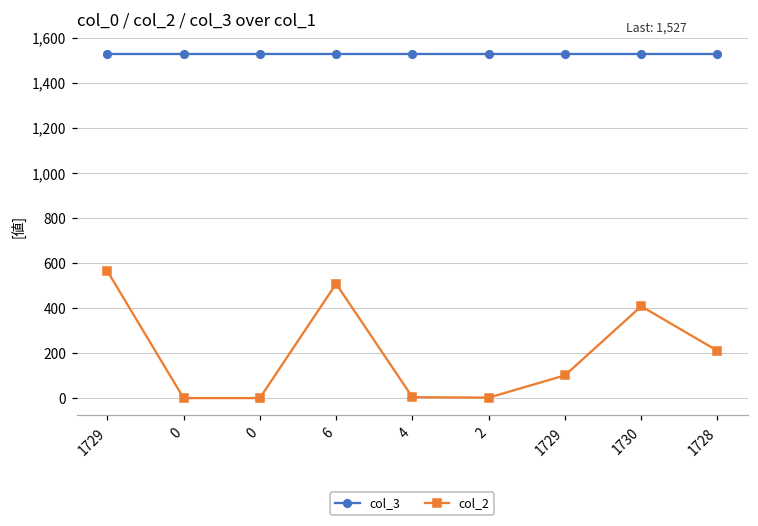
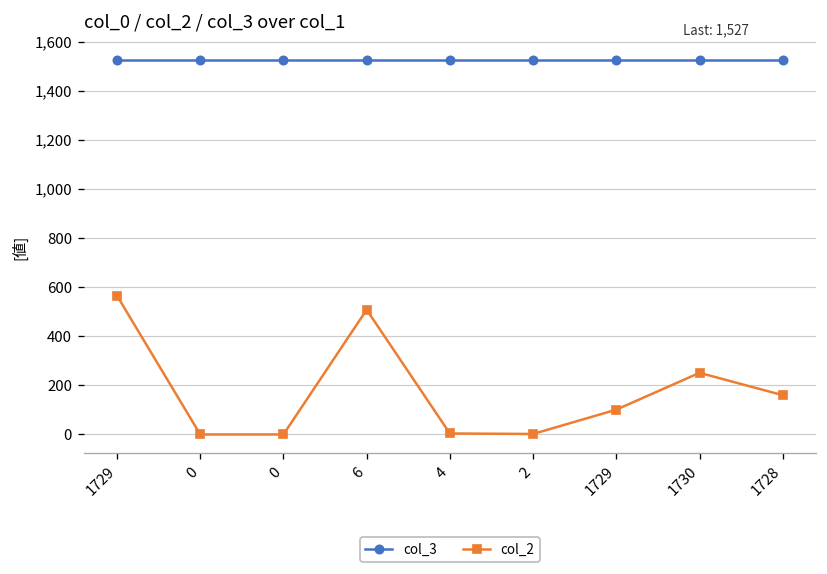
col_2, 1730: 410 -> 250
col_2, 1728: 210 -> 160
